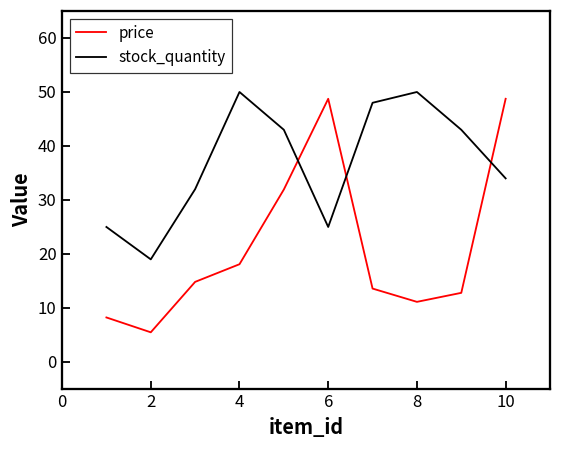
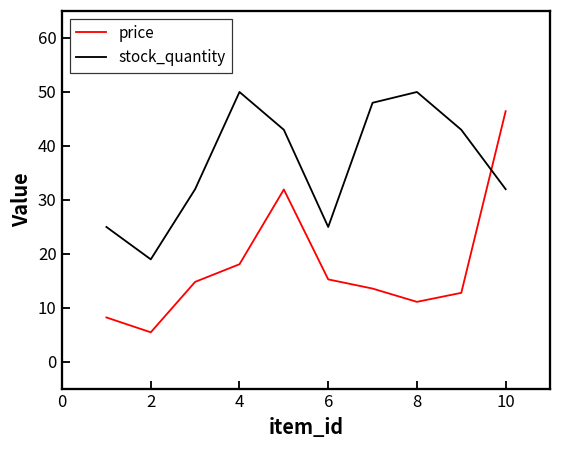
price, 6: 49 -> 15
price, 10: 49 -> 46
stock_quantity, 10: 34 -> 32
